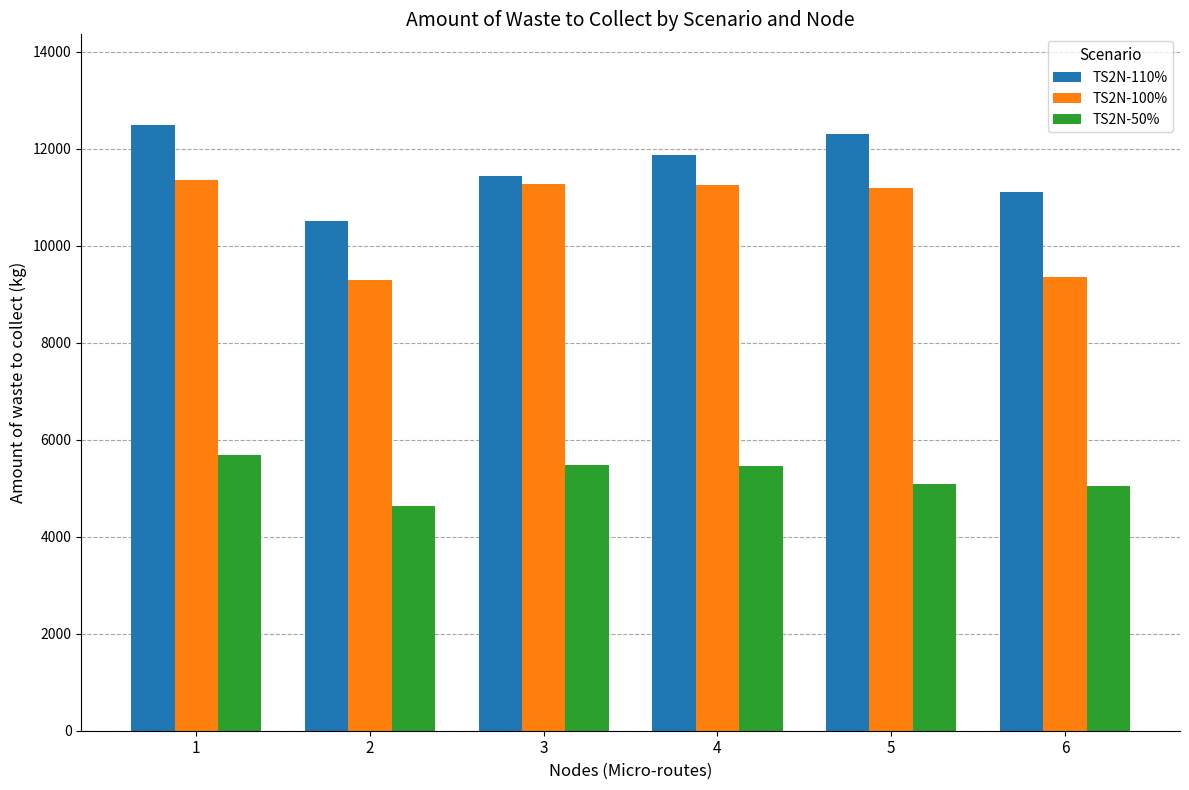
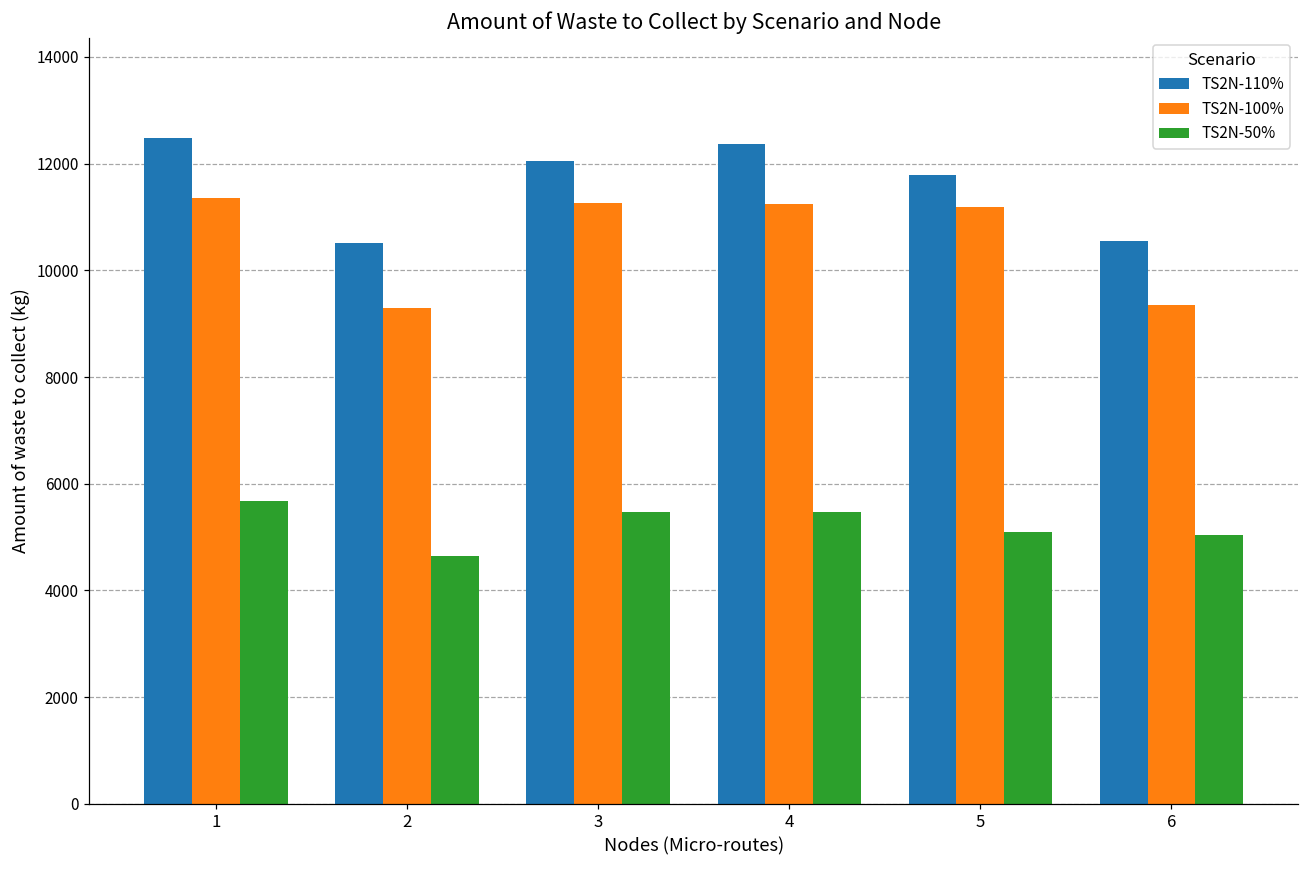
TS2N-110%, 3: 11400 -> 12000
TS2N-110%, 4: 11900 -> 12400
TS2N-110%, 5: 12300 -> 11800
TS2N-110%, 6: 11100 -> 10500
